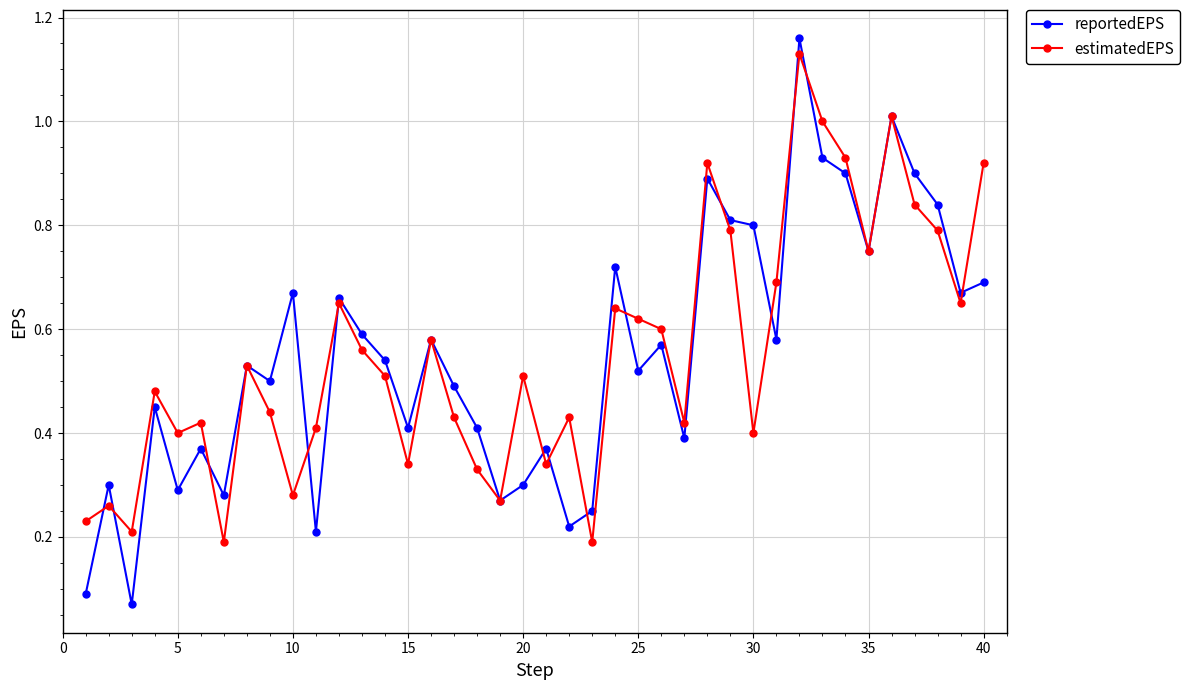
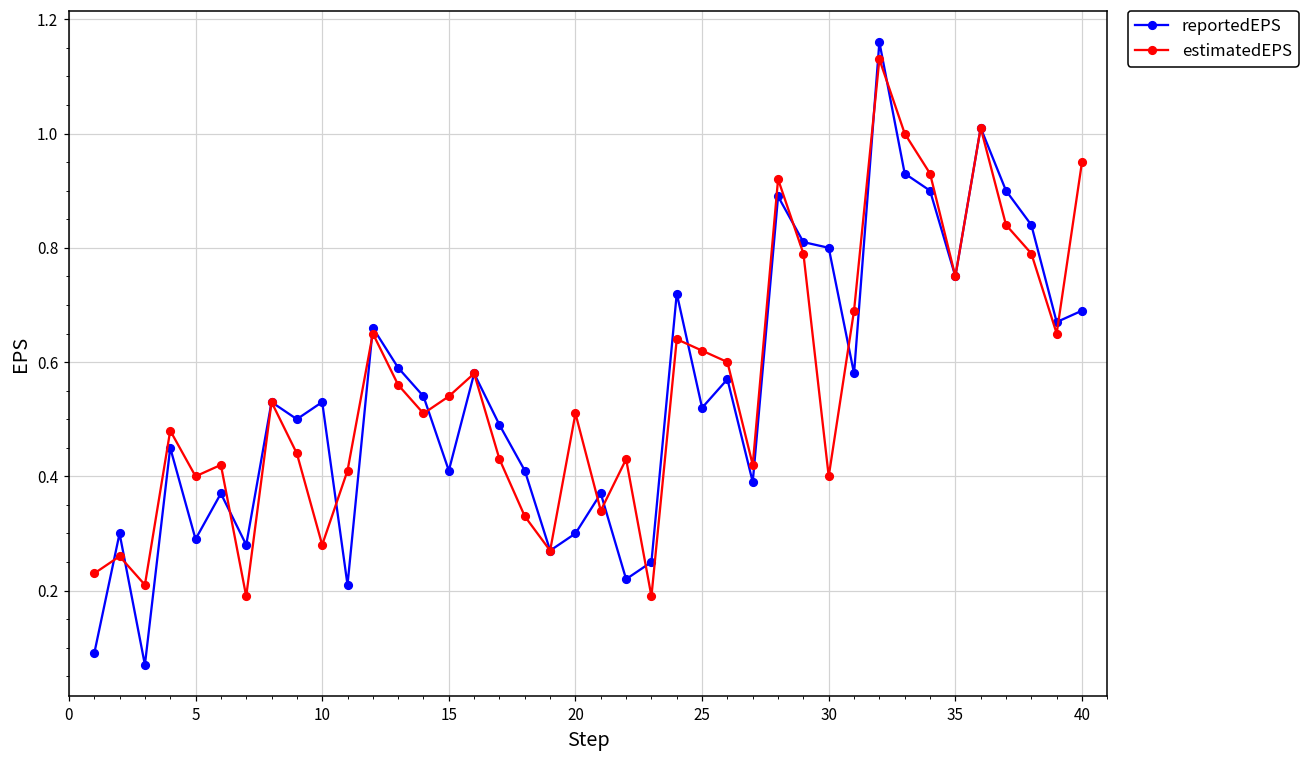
reportedEPS, 10: 0.67 -> 0.53
estimatedEPS, 15: 0.34 -> 0.54
estimatedEPS, 40: 0.92 -> 0.95
